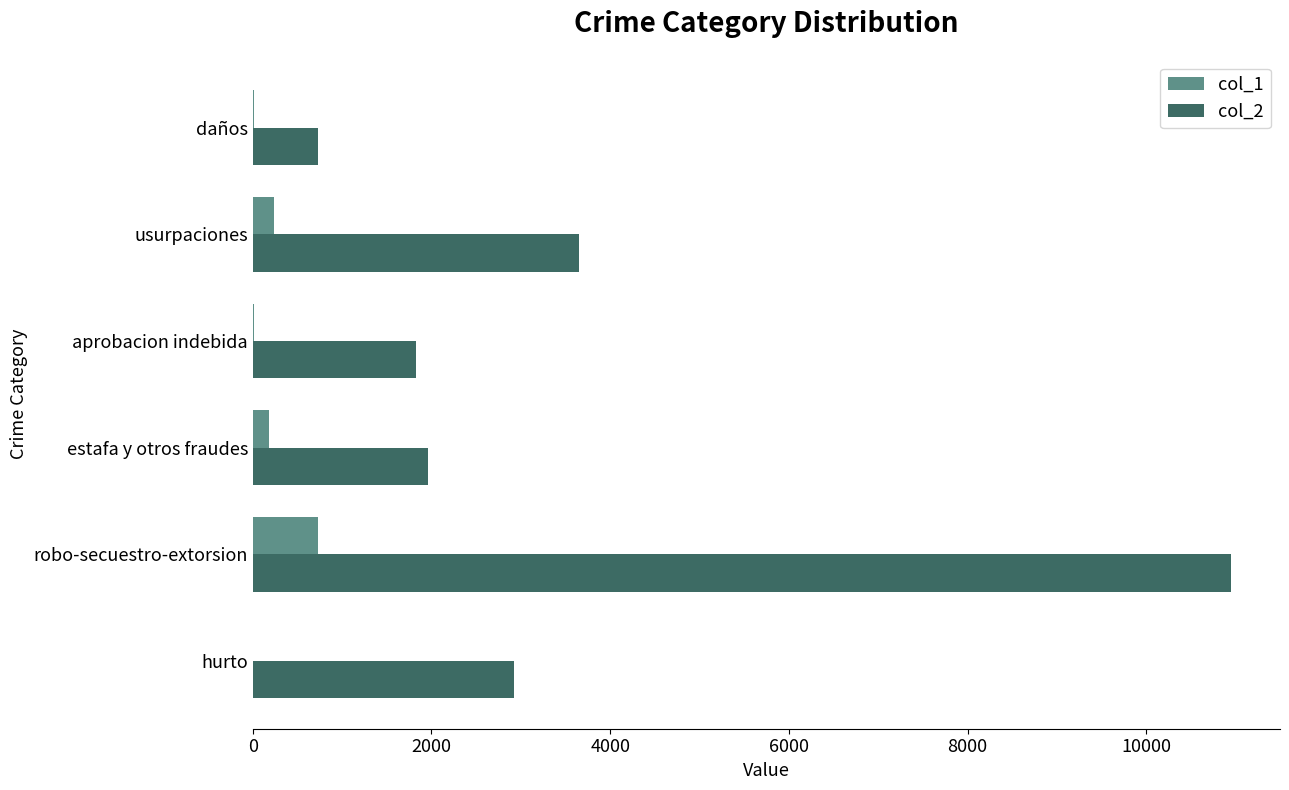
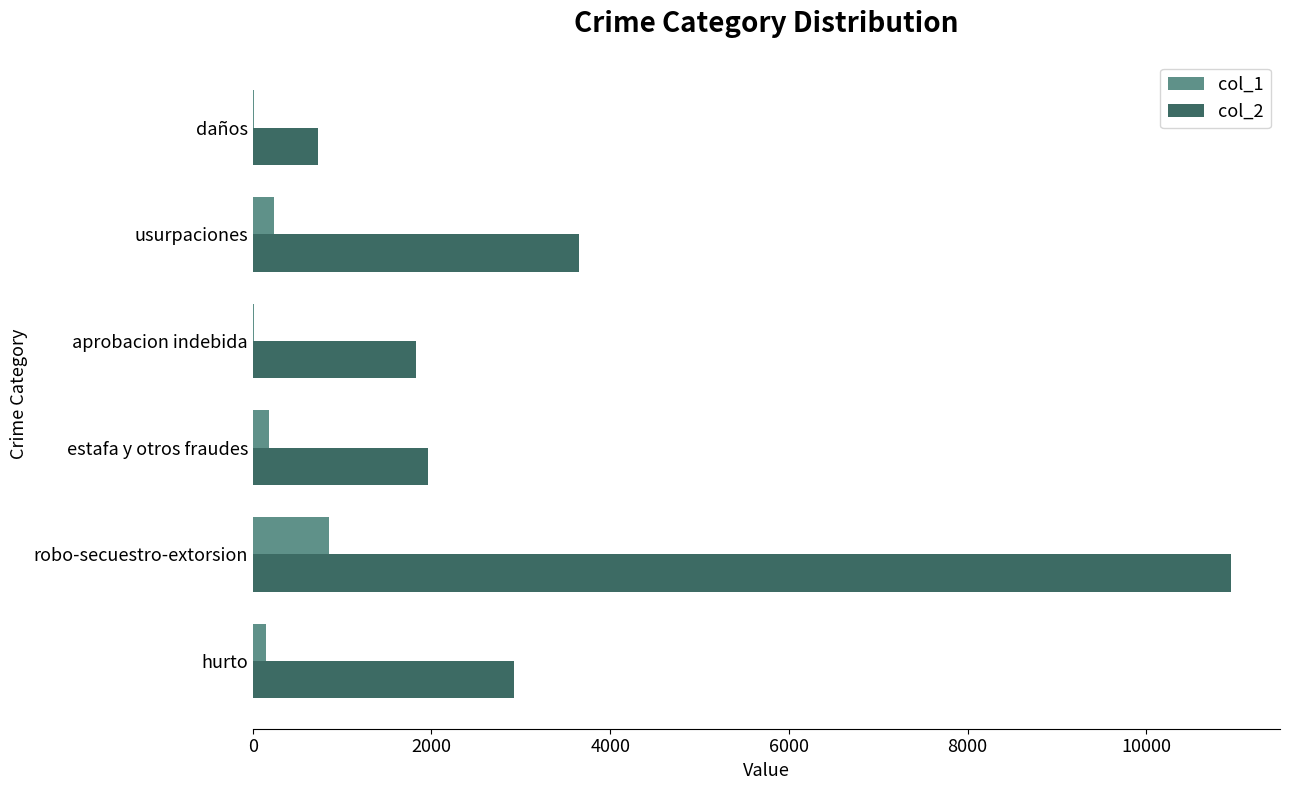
col_1, robo-secuestro-extorsion: 700 -> 900
col_1, hurto: 0 -> 100
